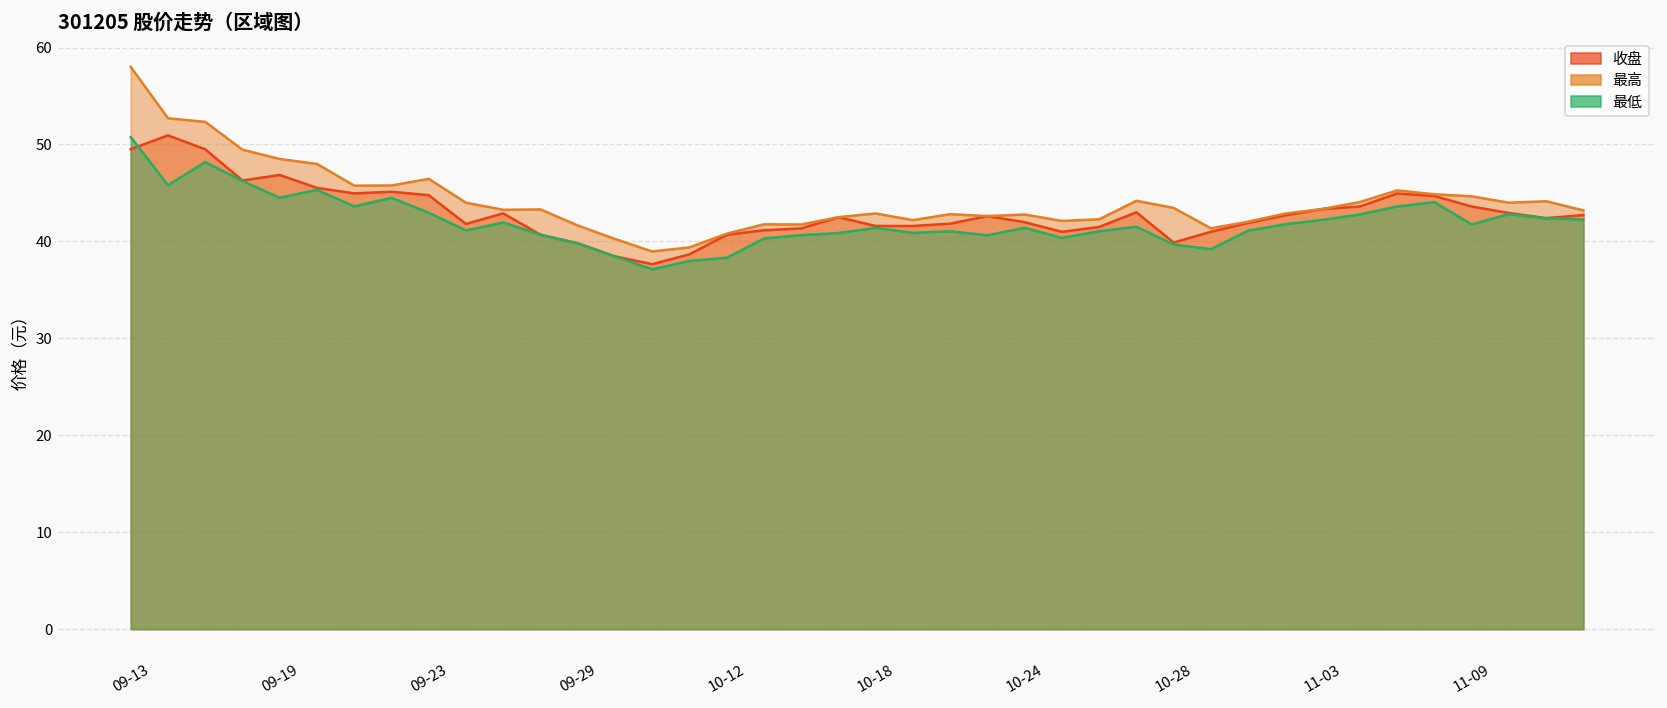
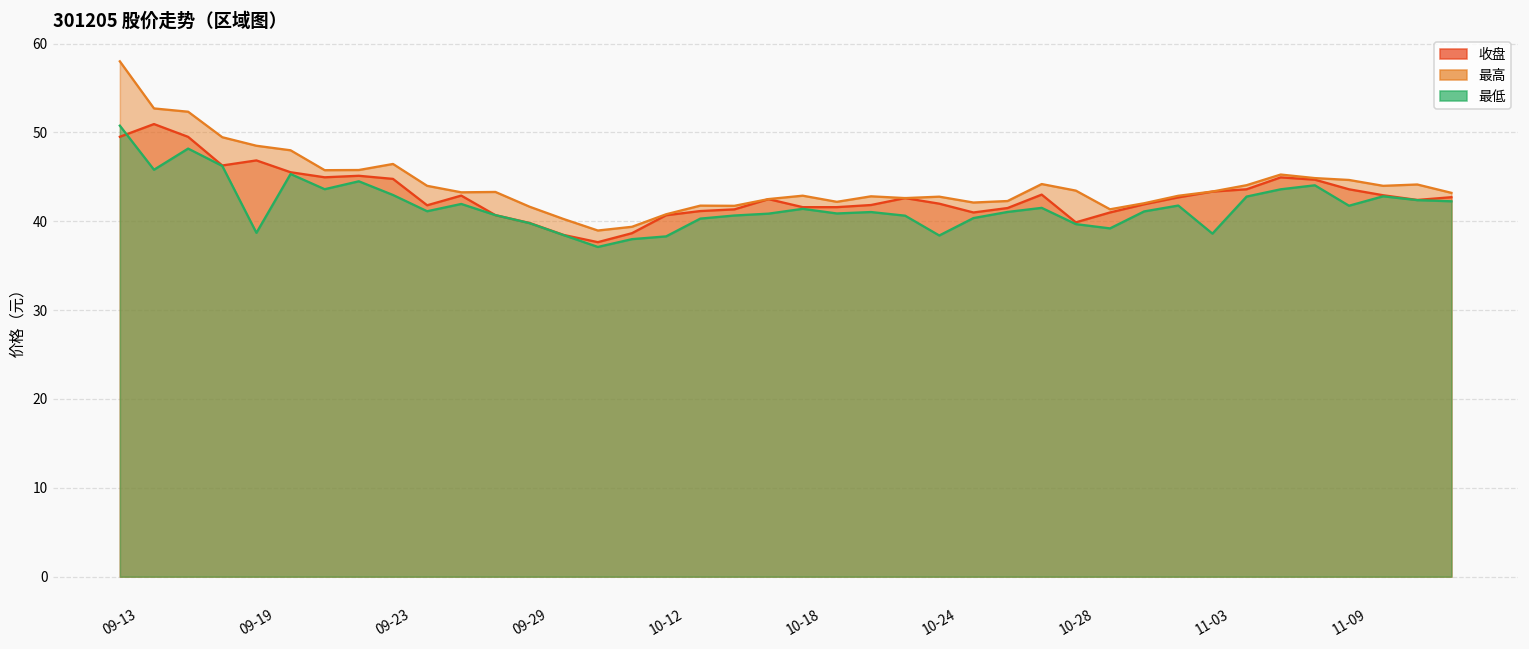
最低, 09-19: 45 -> 39
最低, 10-24: 41 -> 38
最低, 11-03: 42 -> 39
